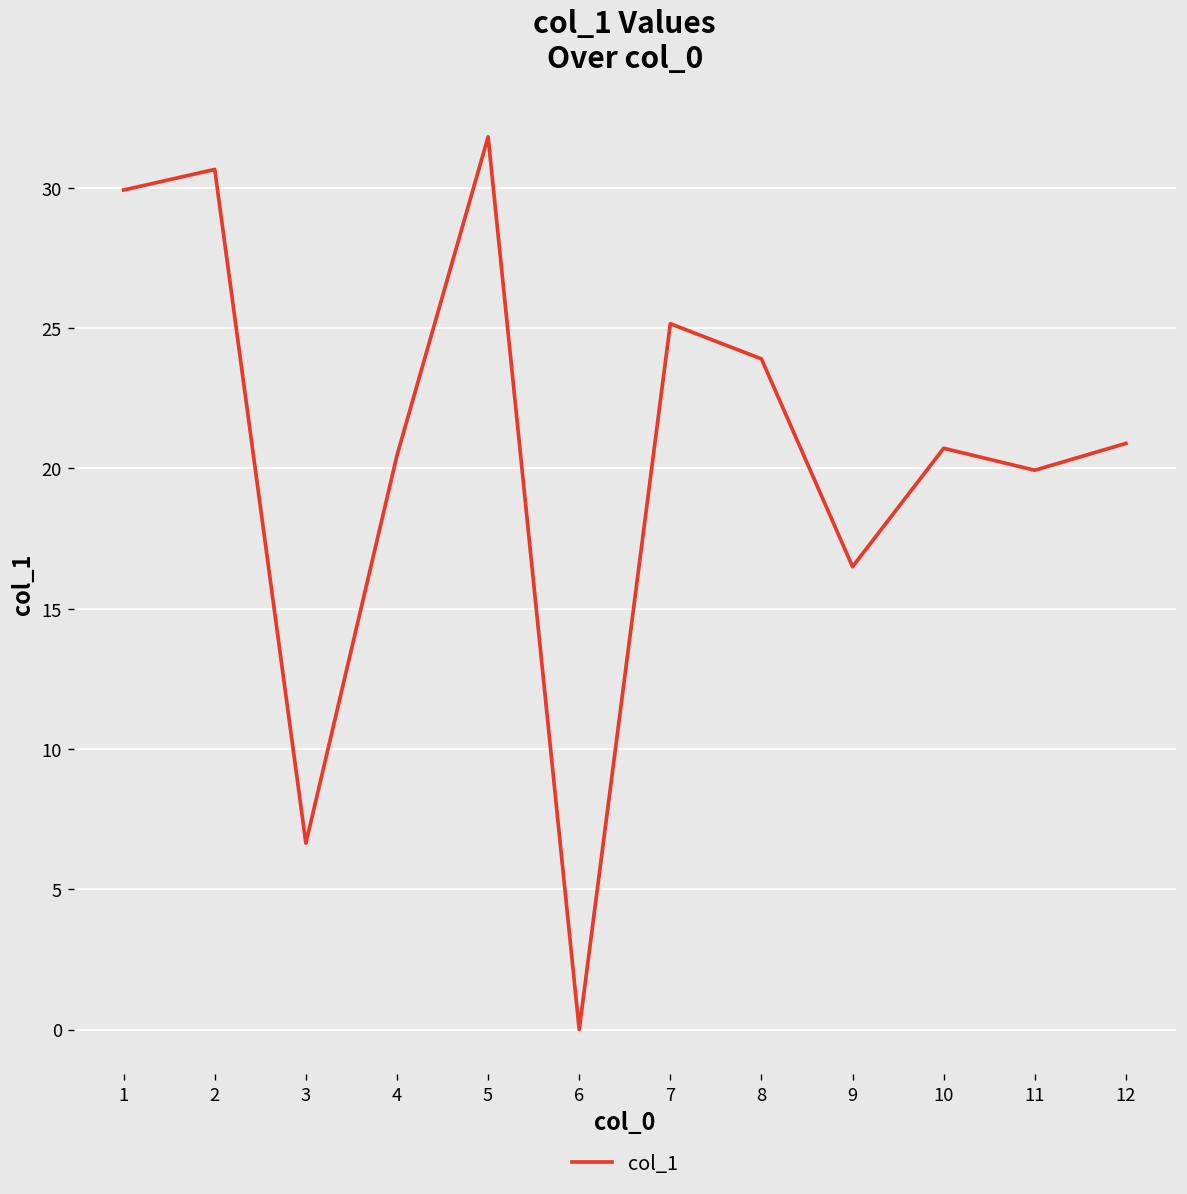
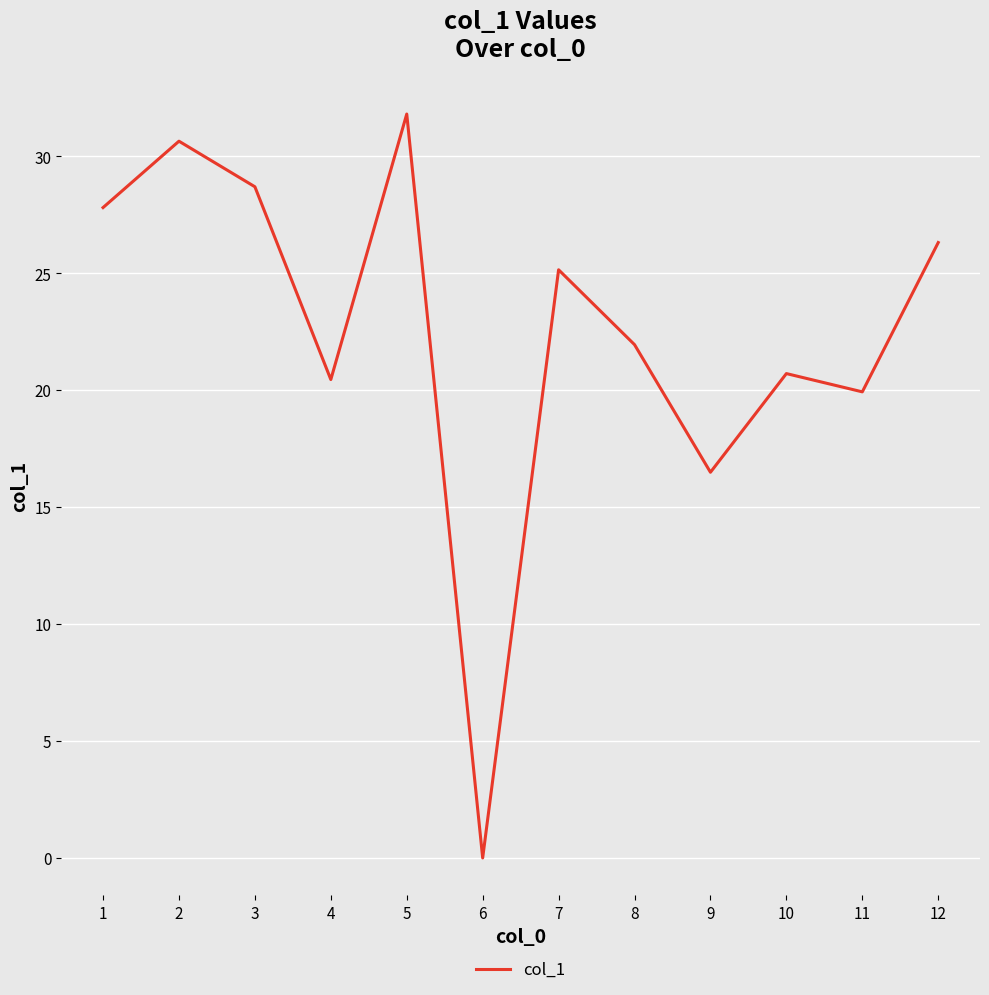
1: 29.9 -> 27.8
3: 6.6 -> 28.7
8: 23.9 -> 21.9
12: 20.9 -> 26.3
